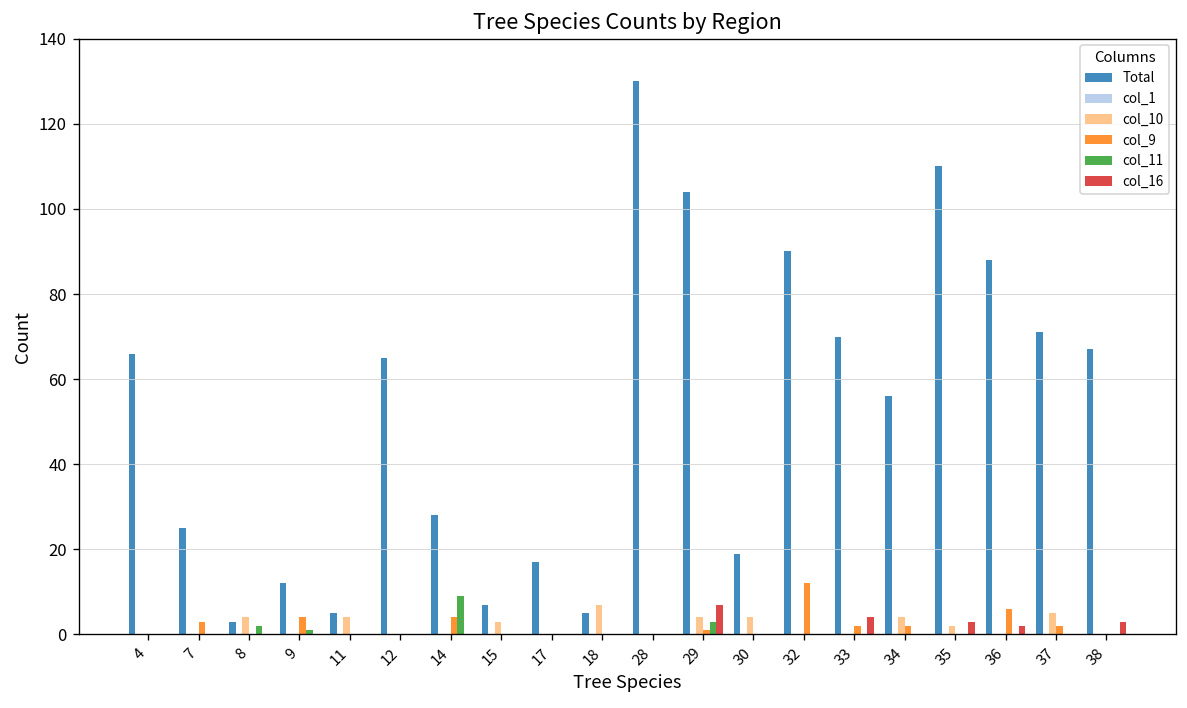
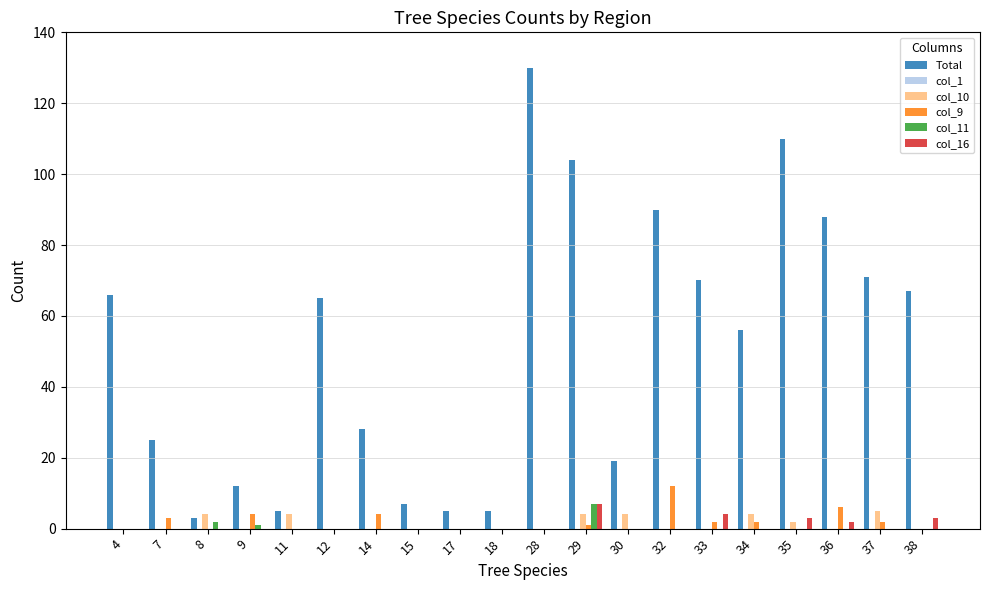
col_11, 14: 9 -> 0
col_10, 15: 3 -> 0
Total, 17: 17 -> 5
col_10, 18: 7 -> 0
col_11, 29: 3 -> 7
